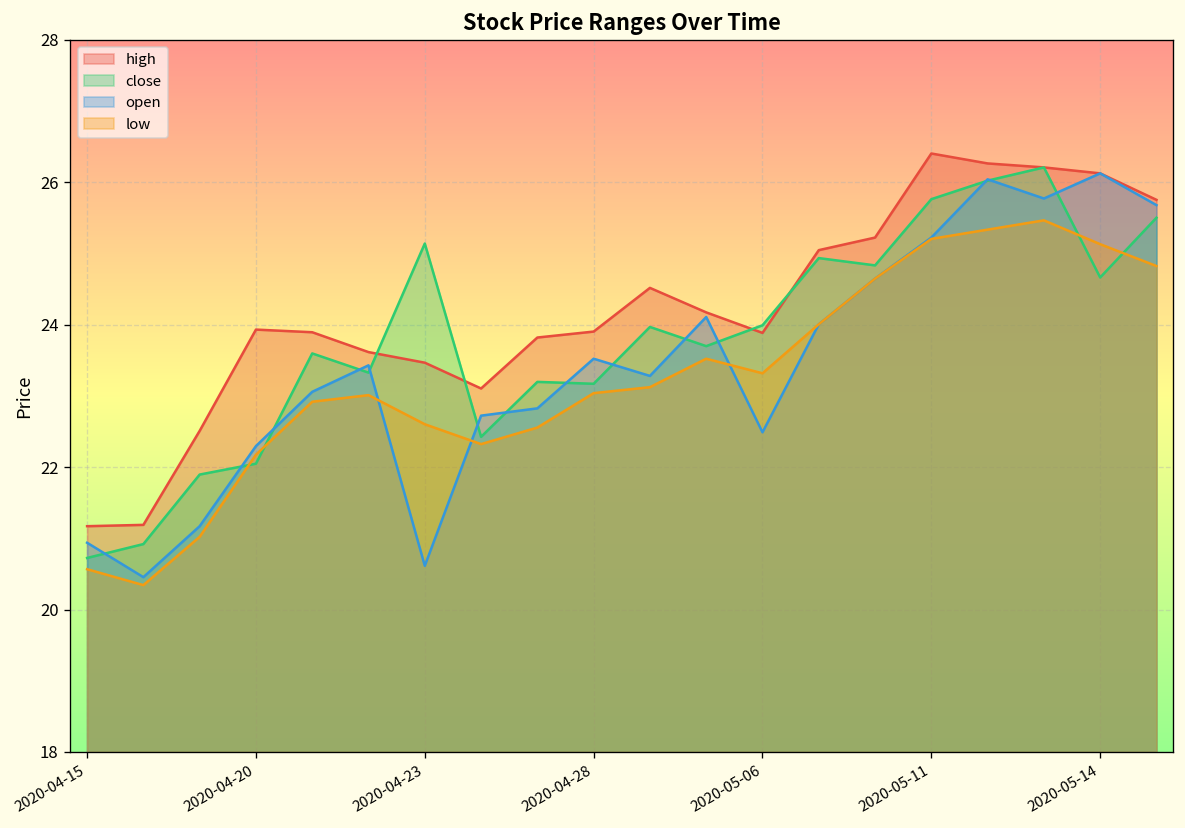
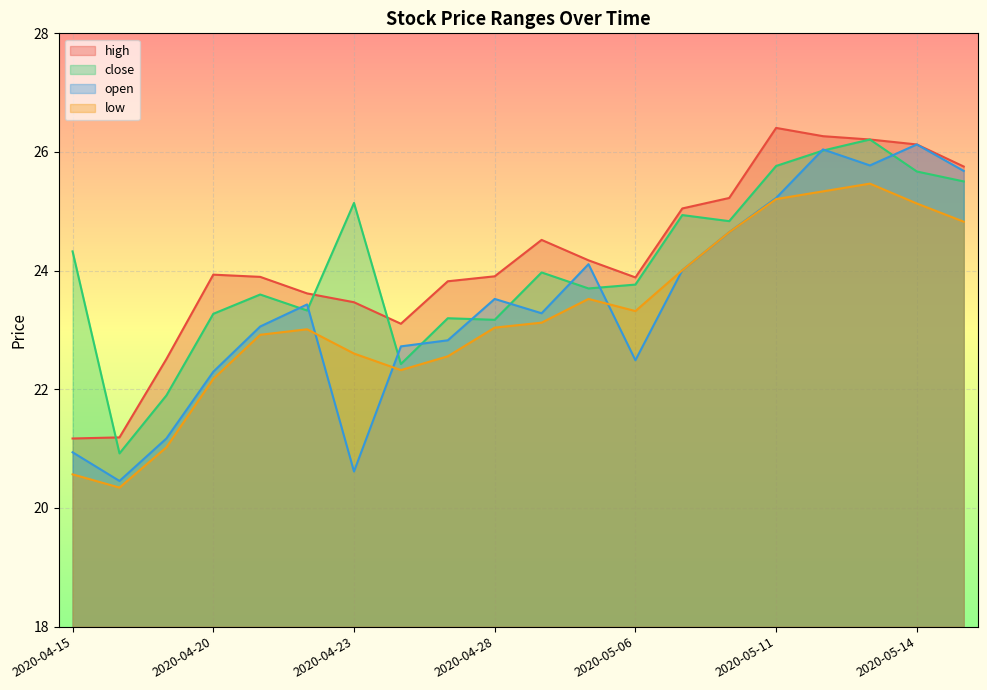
close, 2020-04-15: 20.7 -> 24.3
close, 2020-04-20: 22.0 -> 23.3
close, 2020-05-06: 24.0 -> 23.8
close, 2020-05-14: 24.7 -> 25.7
